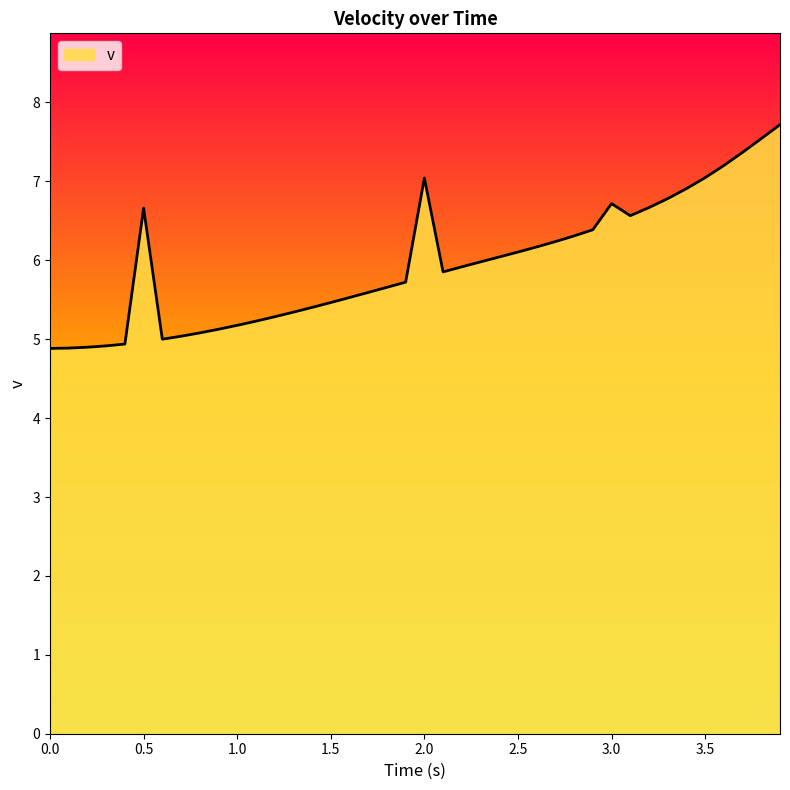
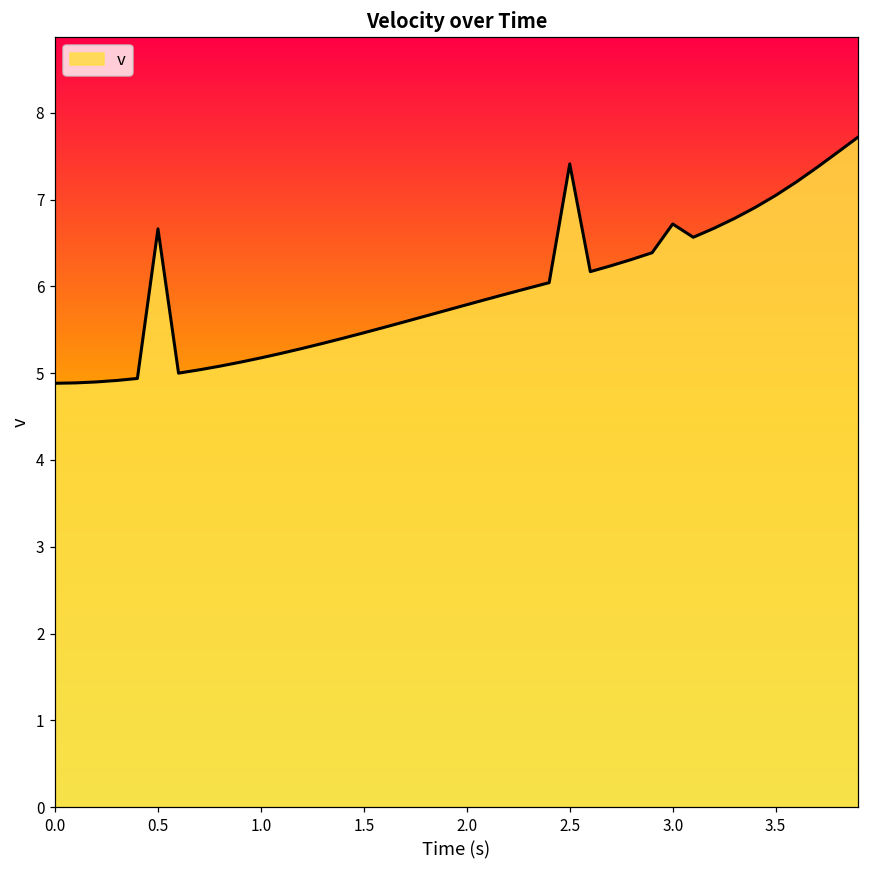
2.0: 7.0 -> 5.8
2.5: 6.1 -> 7.4
